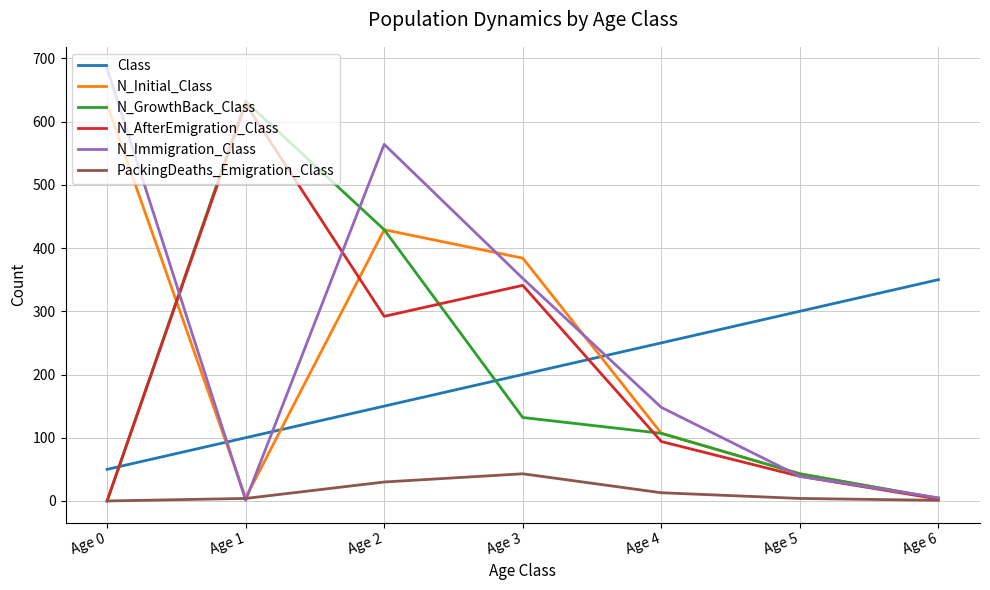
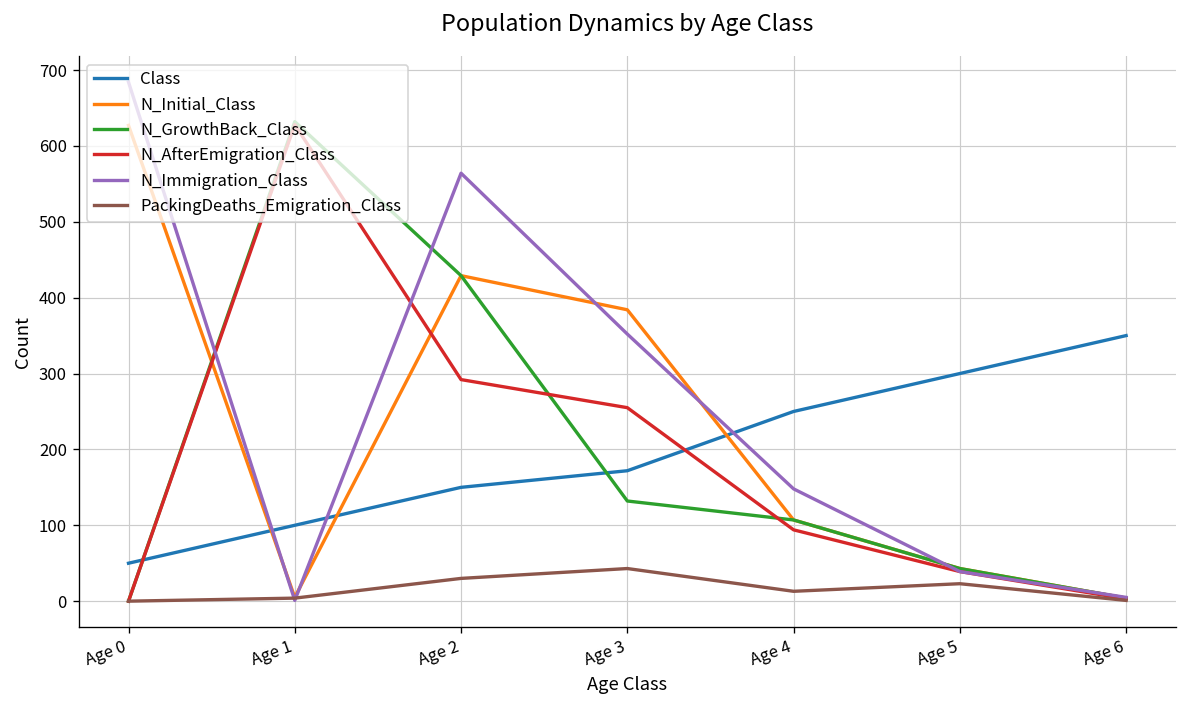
Class, Age 3: 200 -> 170
N_AfterEmigration_Class, Age 3: 340 -> 260
PackingDeaths_Emigration_Class, Age 5: 0 -> 20
